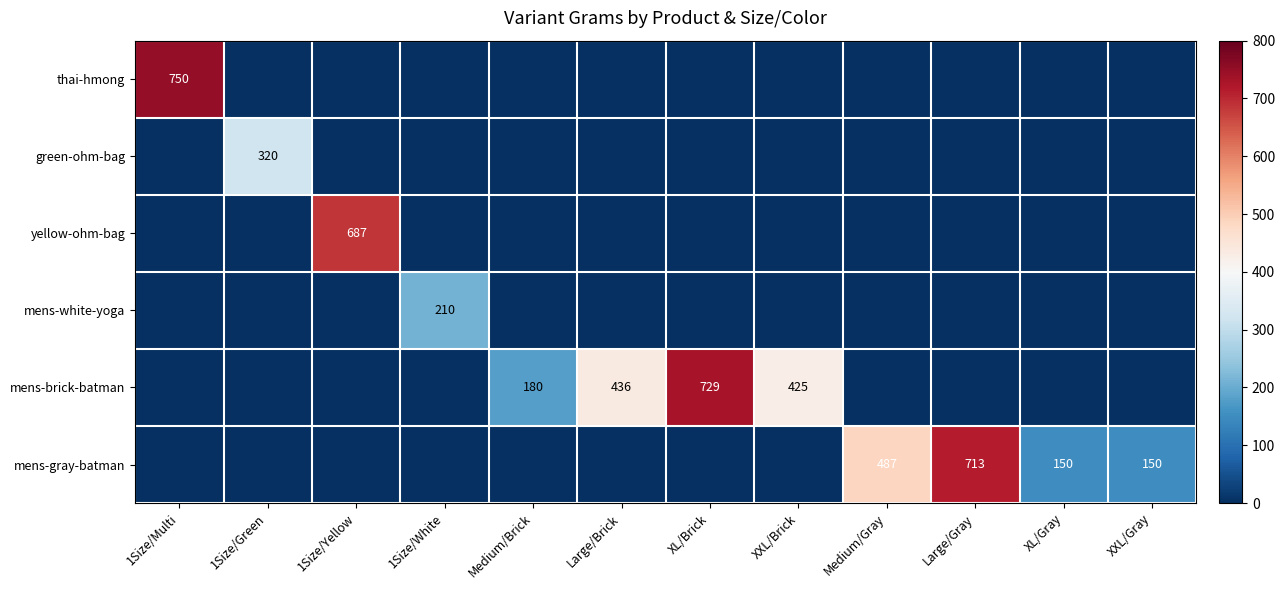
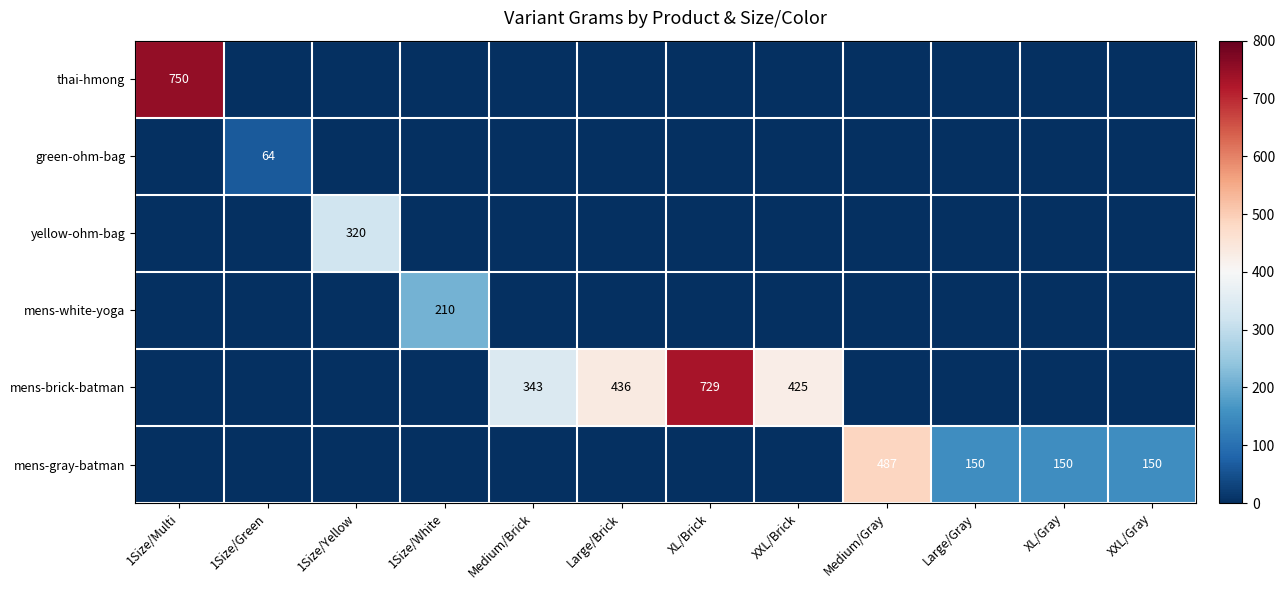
green-ohm-bag, 1Size/Green: 320 -> 64
yellow-ohm-bag, 1Size/Yellow: 687 -> 320
mens-brick-batman, Medium/Brick: 180 -> 343
mens-gray-batman, Large/Gray: 713 -> 150
